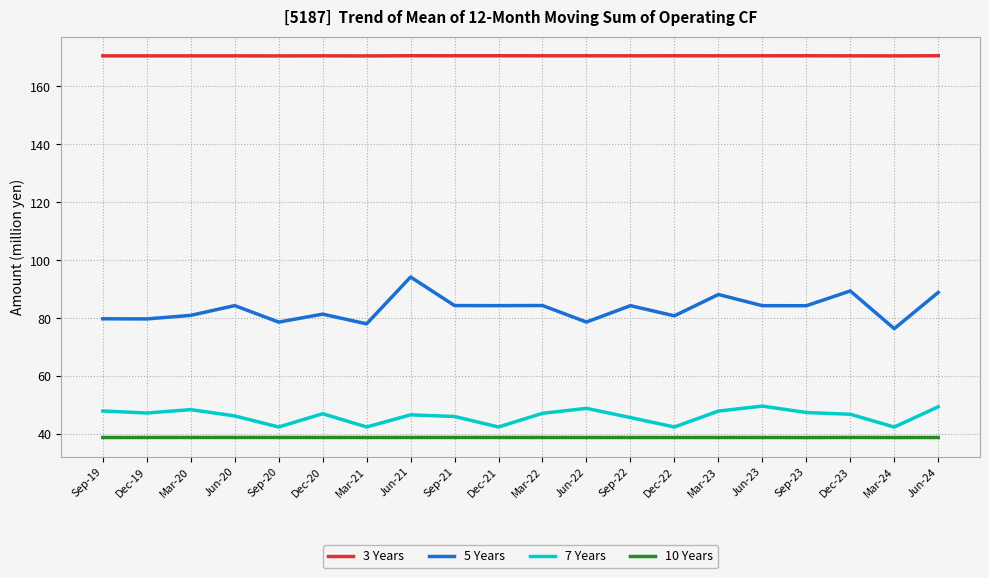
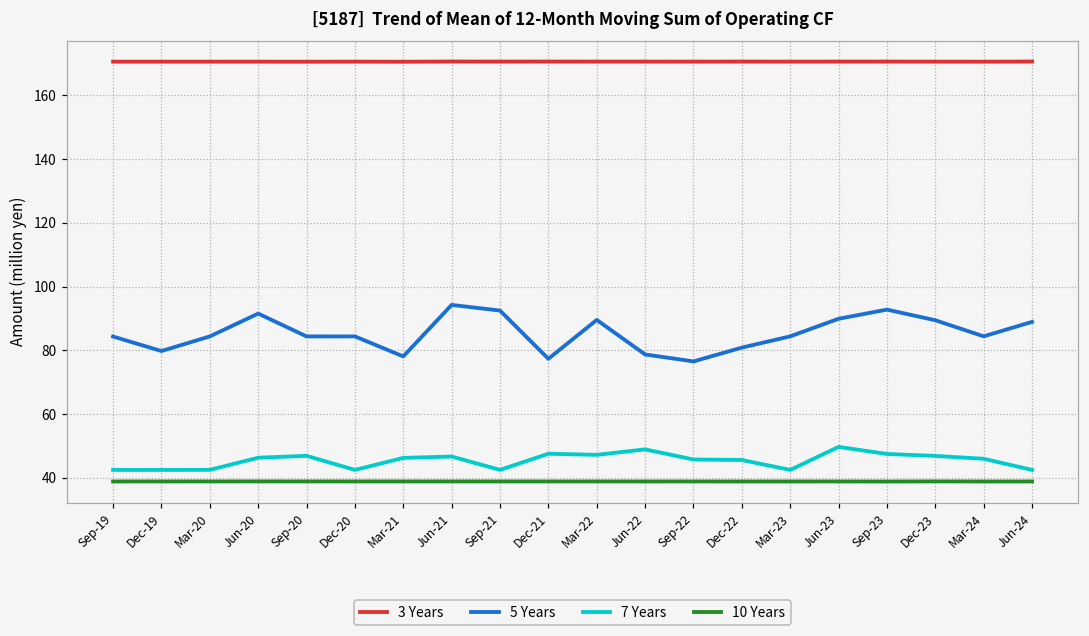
5 Years, Sep-19: 80 -> 84
7 Years, Sep-19: 48 -> 42
7 Years, Dec-19: 47 -> 42
5 Years, Mar-20: 81 -> 84
7 Years, Mar-20: 48 -> 42
5 Years, Jun-20: 84 -> 92
5 Years, Sep-20: 79 -> 84
7 Years, Sep-20: 42 -> 47
5 Years, Dec-20: 81 -> 84
7 Years, Dec-20: 47 -> 42
7 Years, Mar-21: 42 -> 46
5 Years, Sep-21: 84 -> 92
7 Years, Sep-21: 46 -> 42
5 Years, Dec-21: 84 -> 77
7 Years, Dec-21: 42 -> 48
5 Years, Mar-22: 84 -> 90
5 Years, Sep-22: 84 -> 77
7 Years, Dec-22: 42 -> 46
5 Years, Mar-23: 88 -> 84
7 Years, Mar-23: 48 -> 42
5 Years, Jun-23: 84 -> 90
5 Years, Sep-23: 84 -> 93
5 Years, Mar-24: 76 -> 84
7 Years, Mar-24: 42 -> 46
7 Years, Jun-24: 49 -> 42
